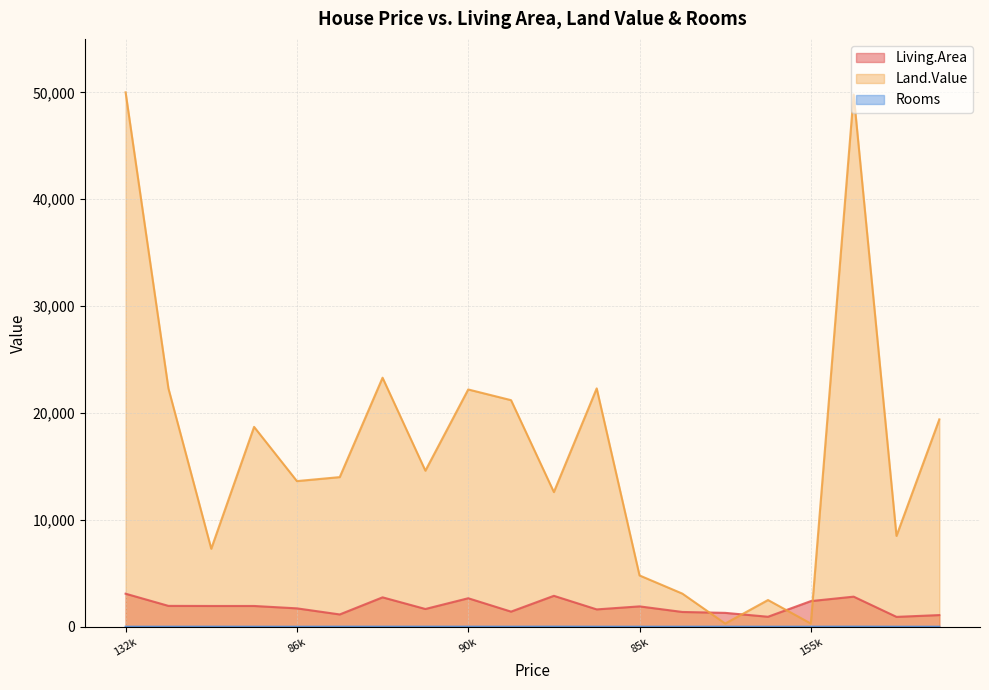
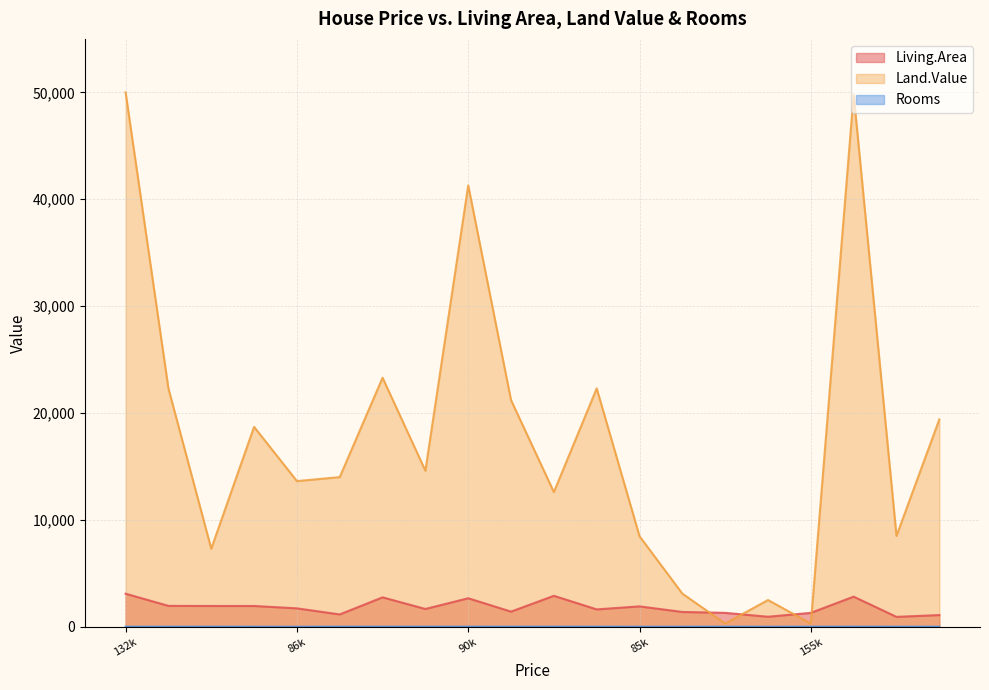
Land.Value, 90k: 22,200 -> 41,300
Land.Value, 85k: 4,800 -> 8,500
Living.Area, 155k: 2,400 -> 1,300
